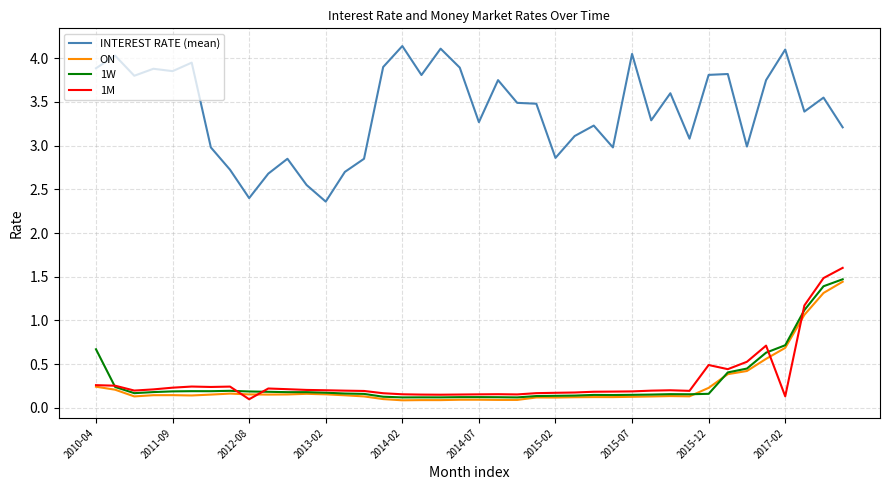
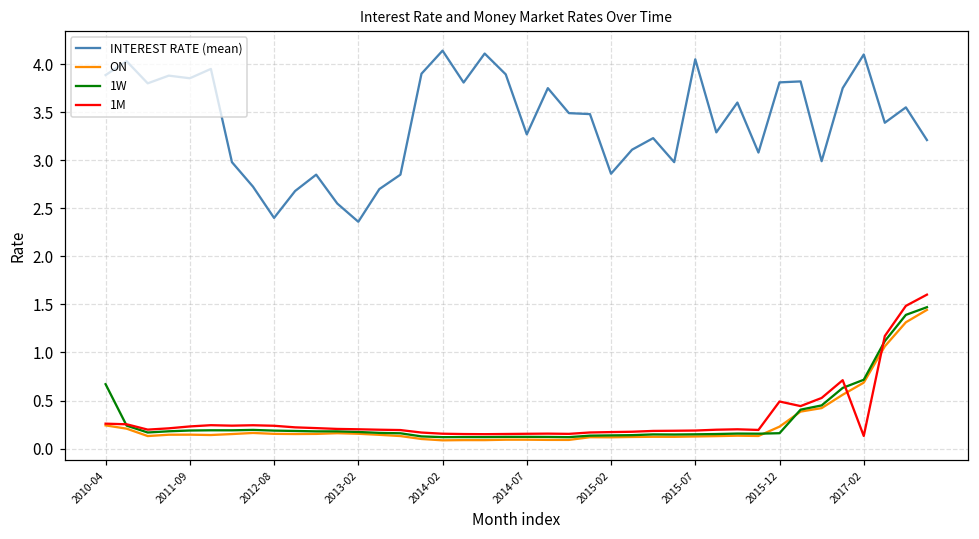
1M, 2012-08: 0.1 -> 0.2
